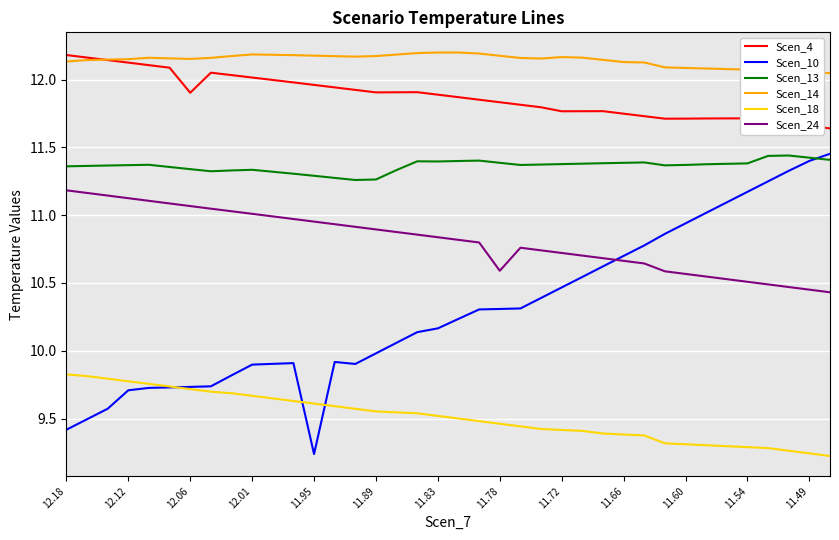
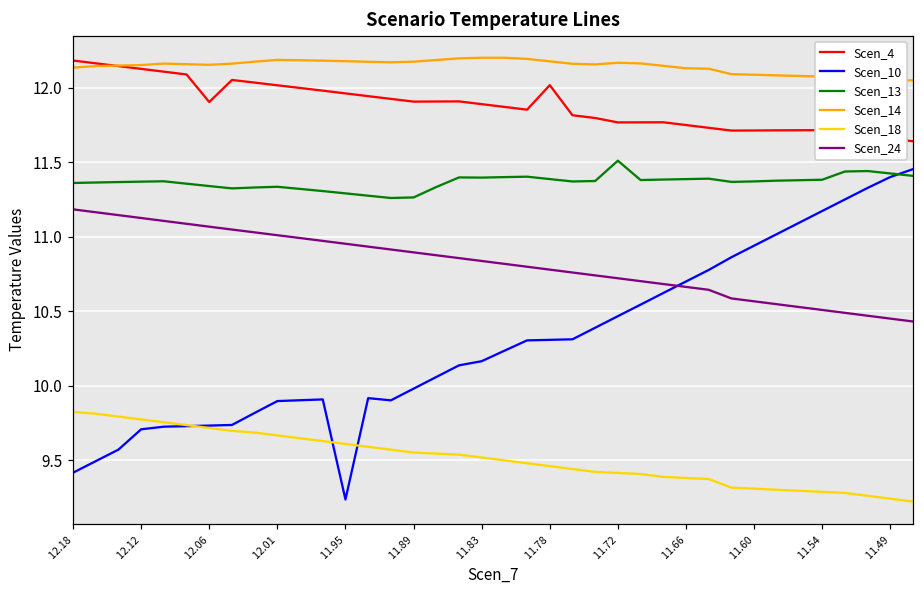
Scen_4, 11.78: 11.83 -> 12.02
Scen_24, 11.78: 10.59 -> 10.78
Scen_13, 11.72: 11.38 -> 11.51
